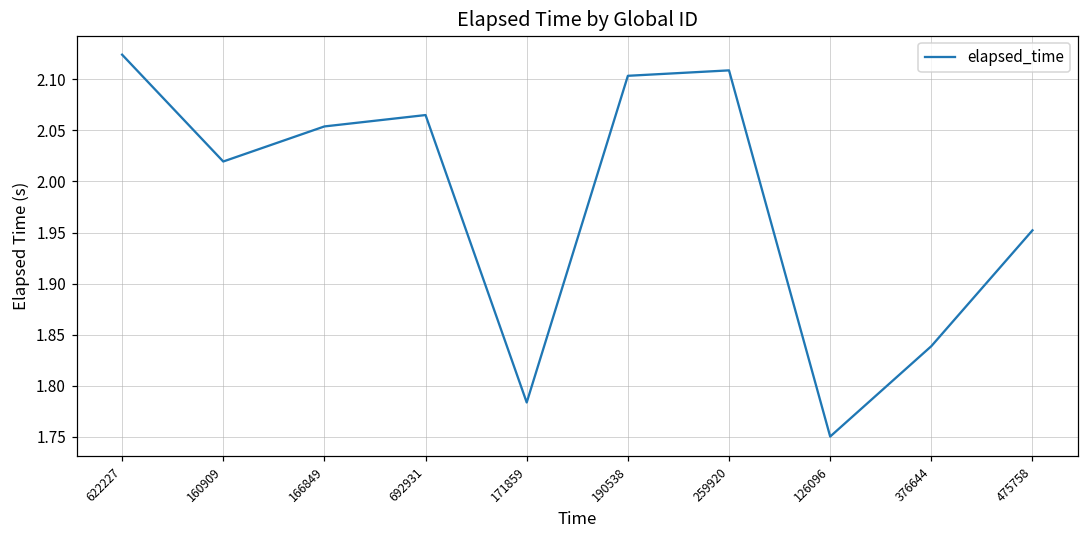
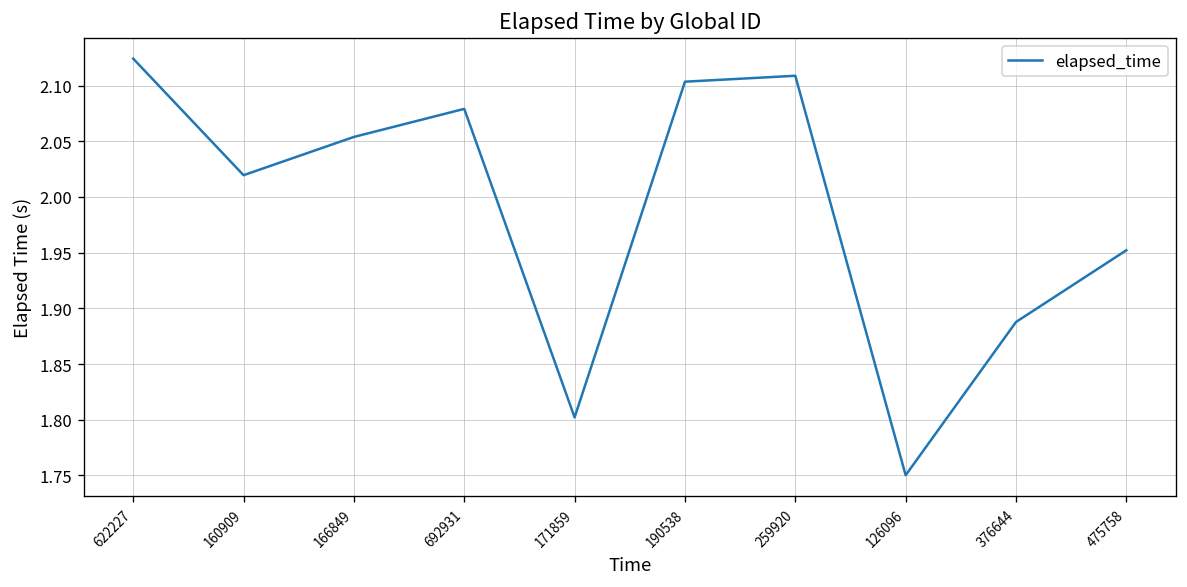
692931: 2.07 -> 2.08
171859: 1.78 -> 1.80
376644: 1.84 -> 1.89
